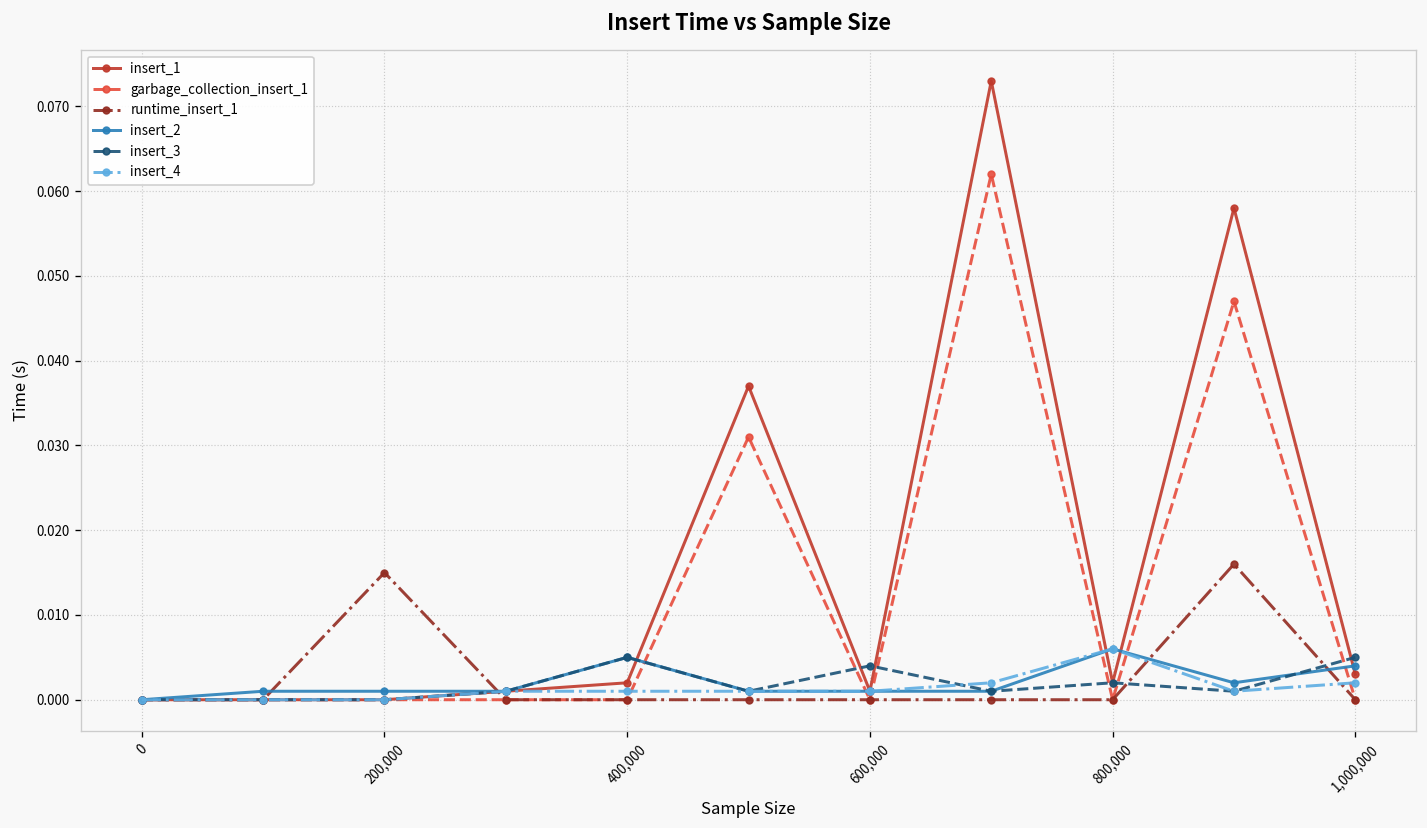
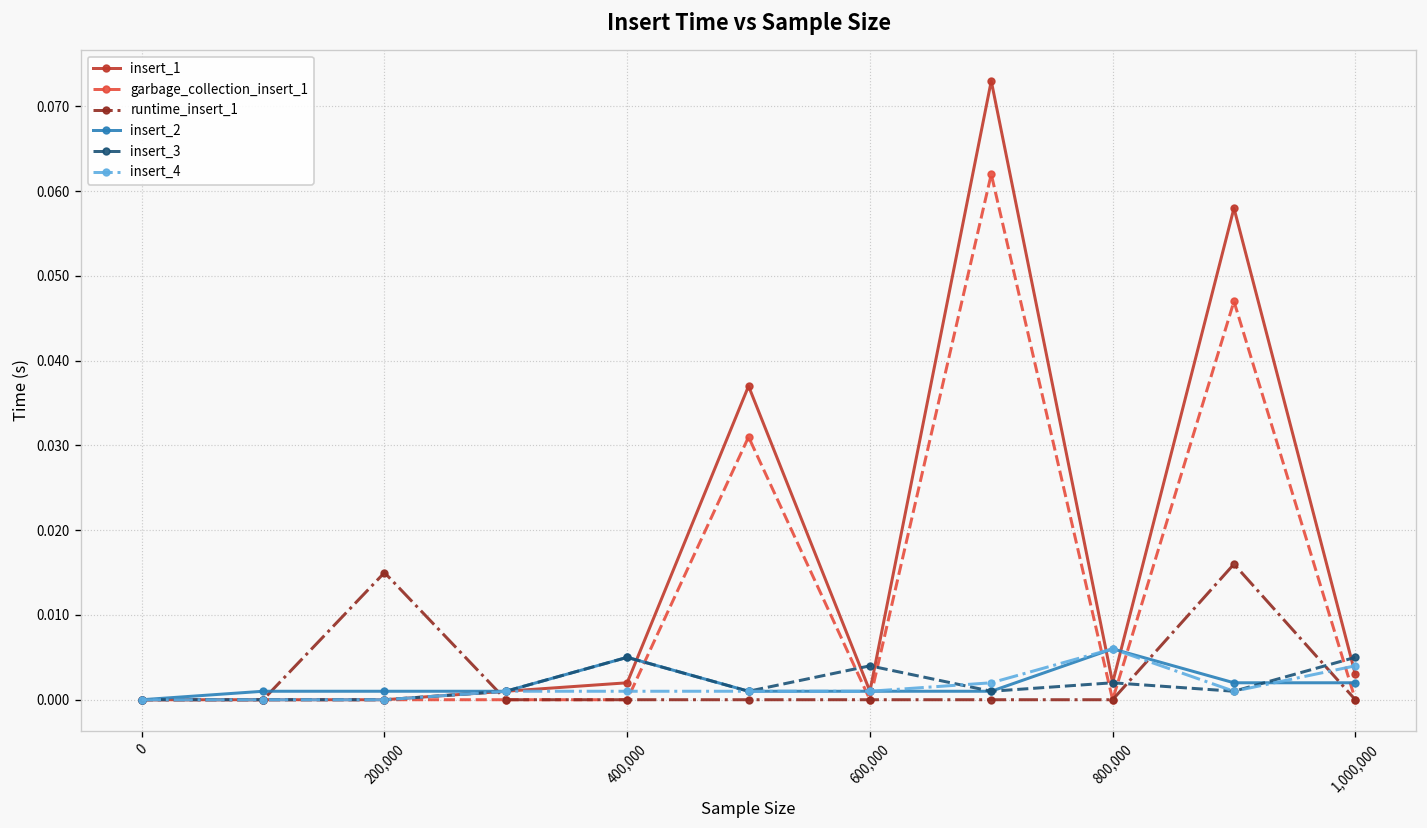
insert_2, 1,000,000: 0.004 -> 0.002
insert_4, 1,000,000: 0.002 -> 0.004
